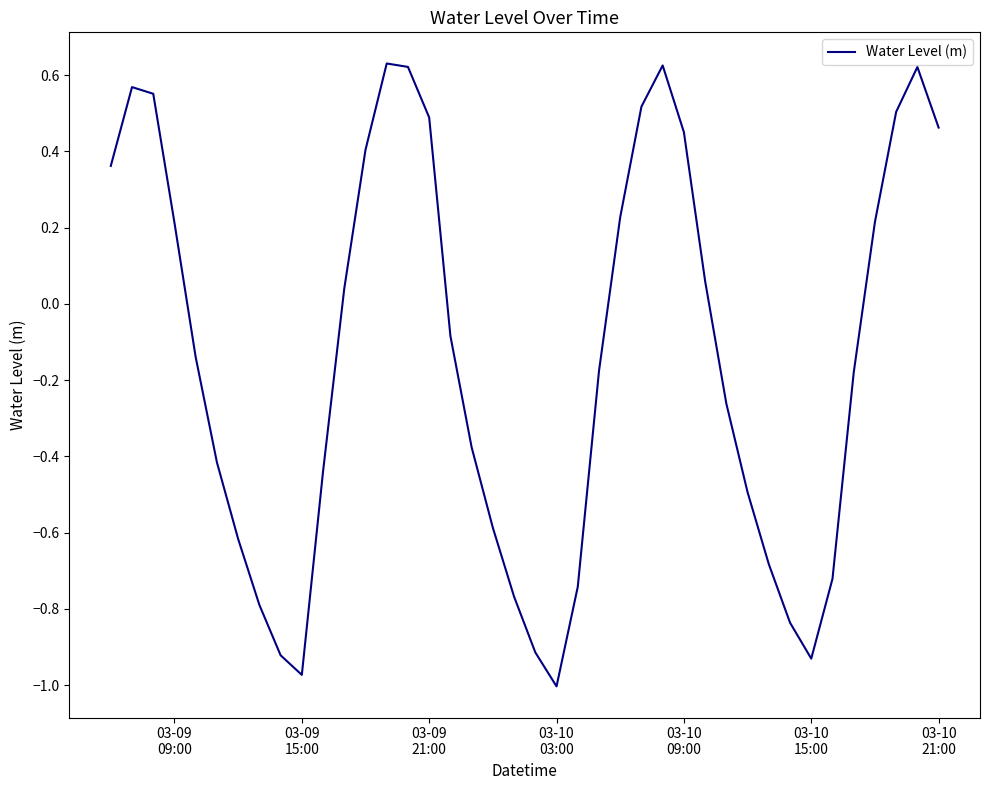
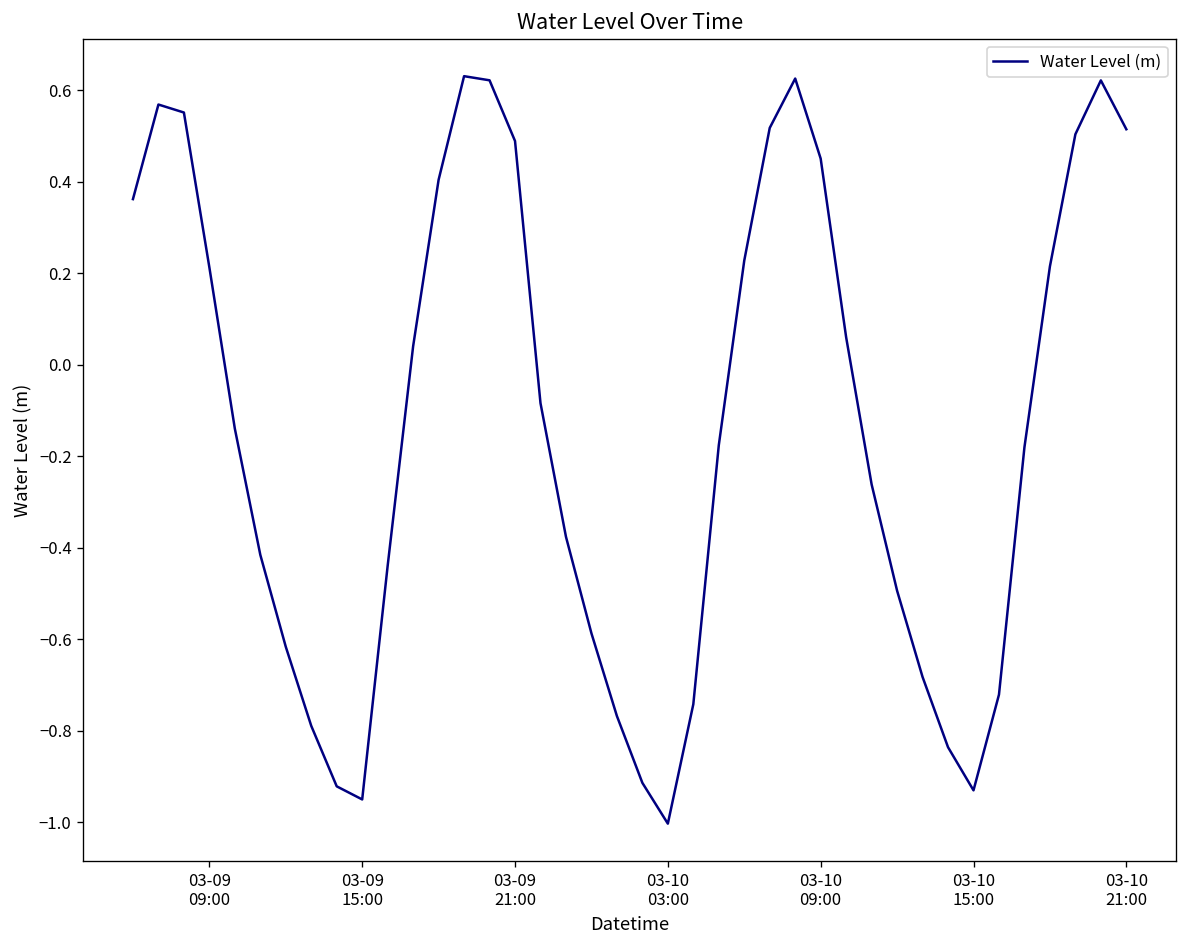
03-09 15:00: -0.97 -> -0.95
03-10 21:00: 0.46 -> 0.51
